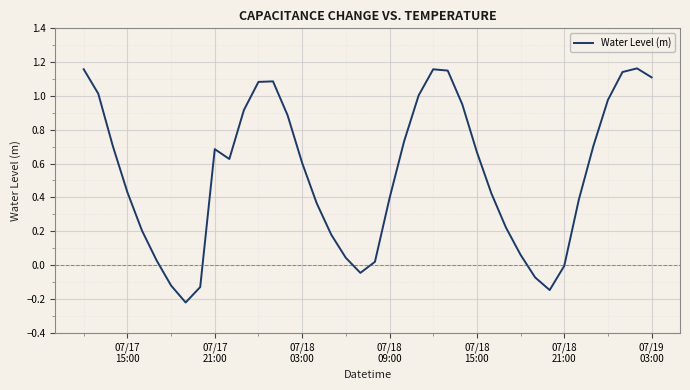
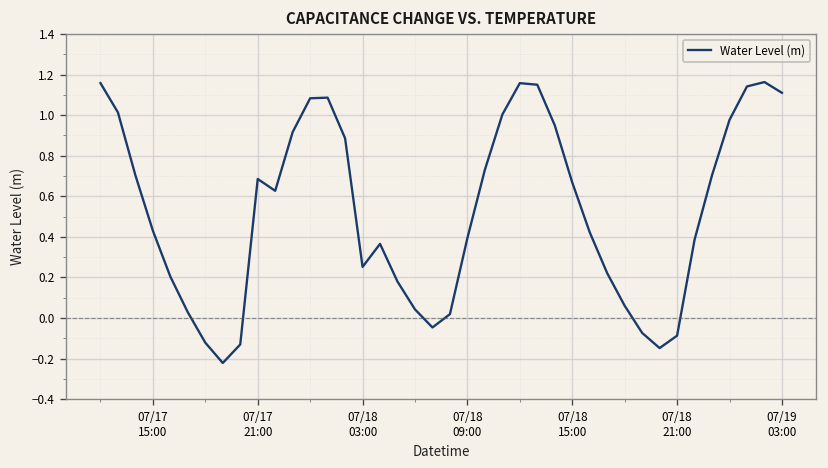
07/18 03:00: 0.60 -> 0.25
07/18 21:00: -0.01 -> -0.09
